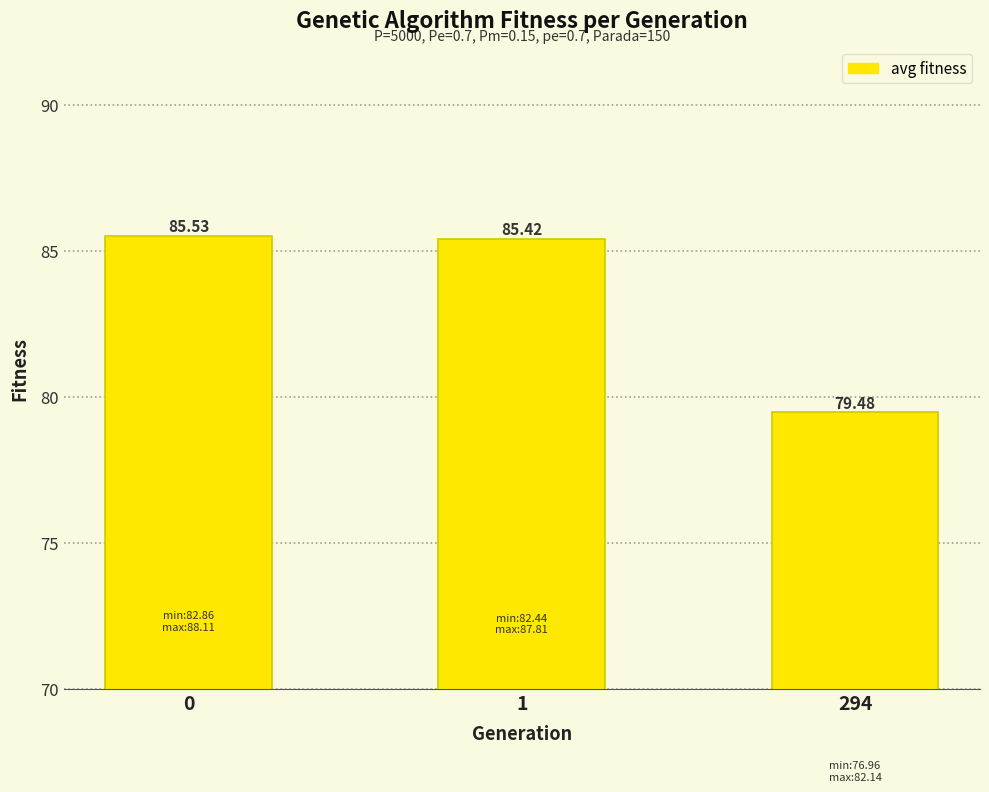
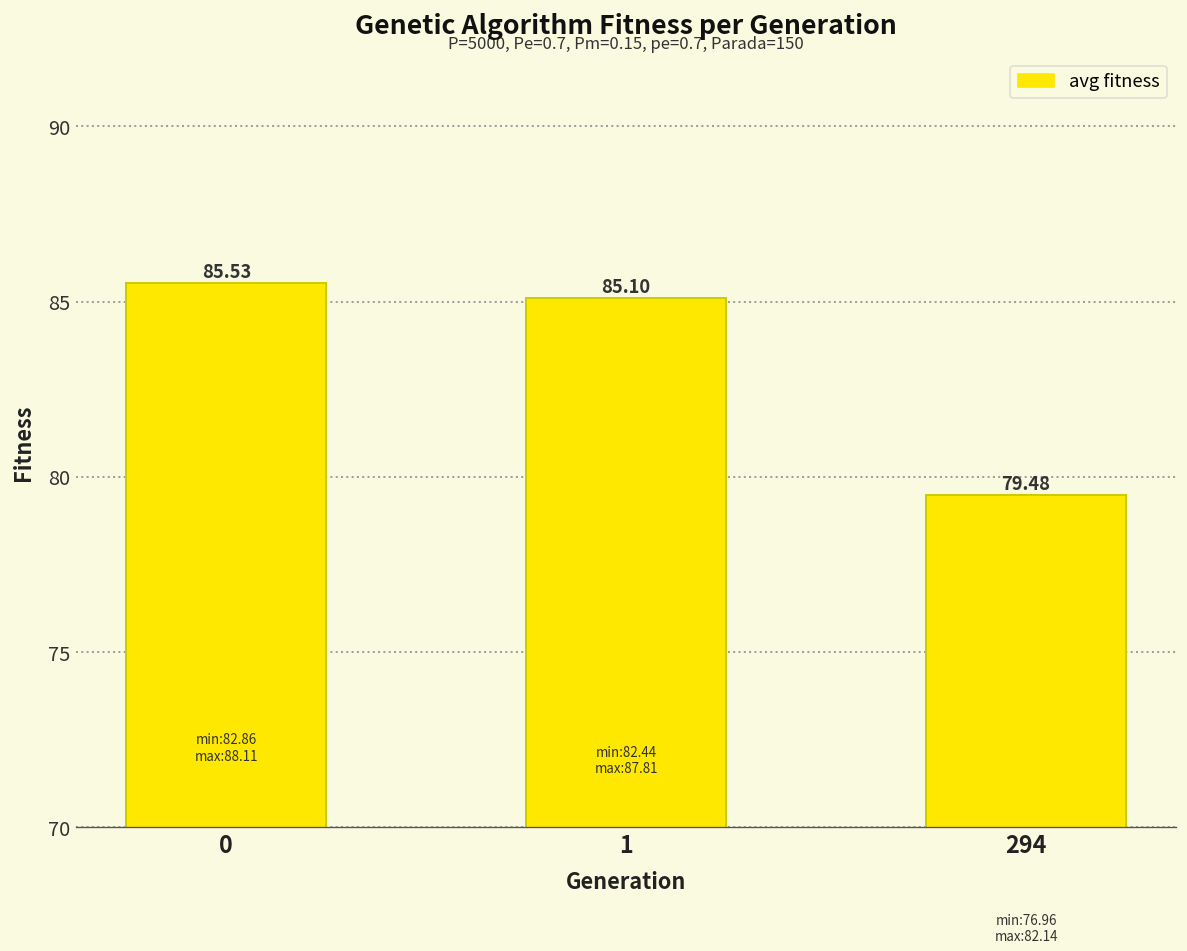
1: 85.42 -> 85.10
